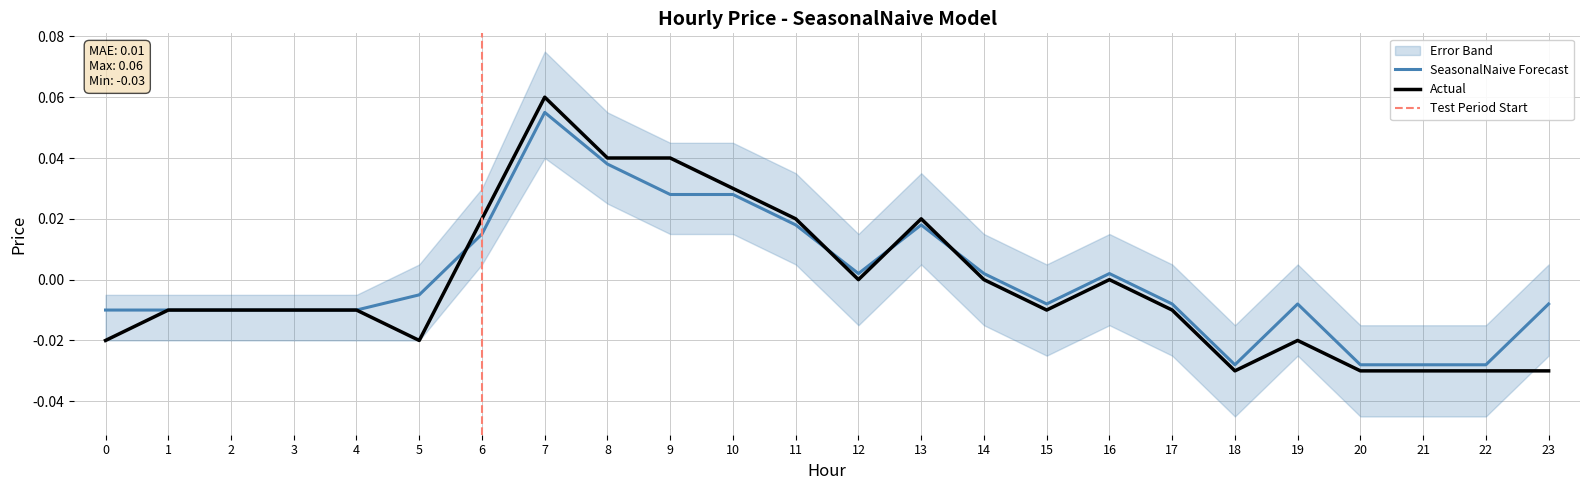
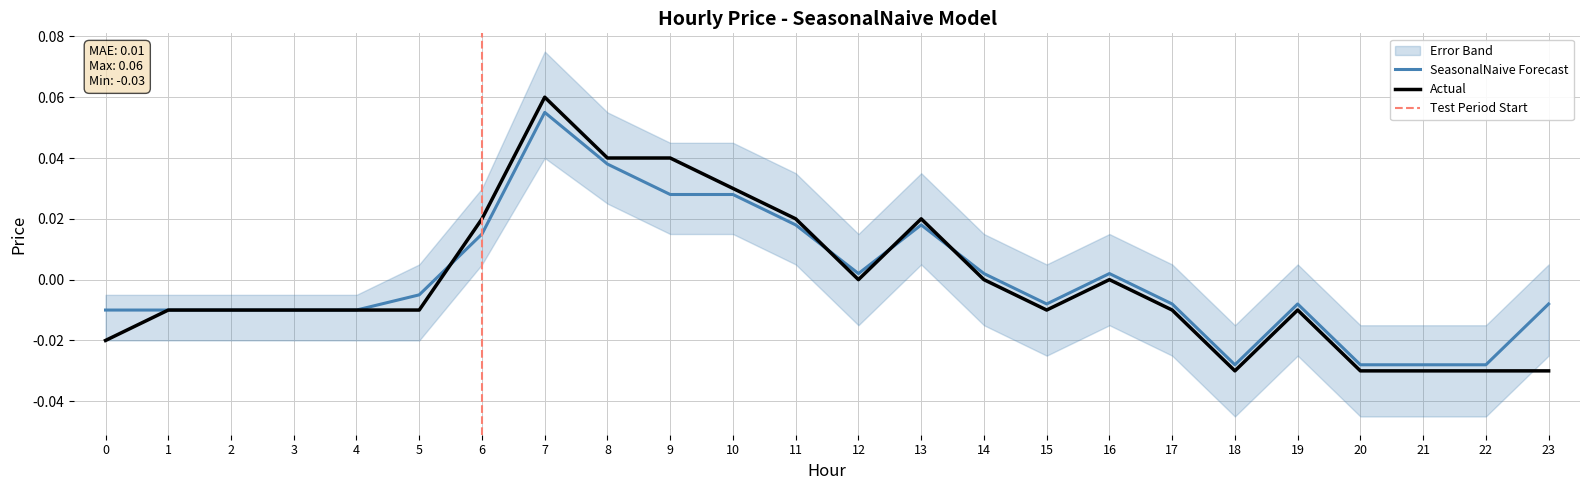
Actual, 5: -0.02 -> -0.01
Actual, 19: -0.02 -> -0.01
